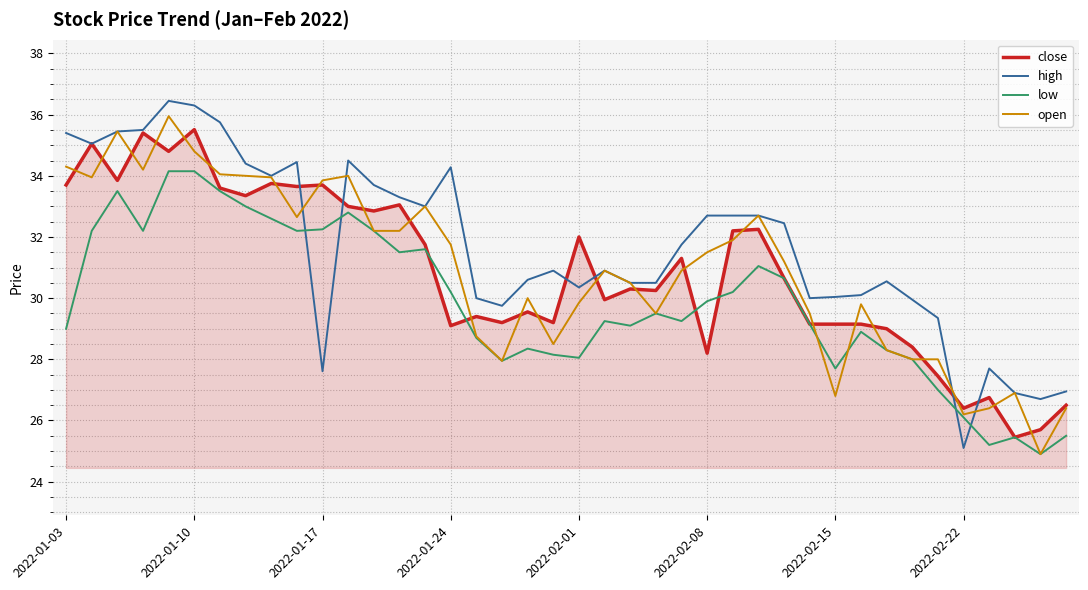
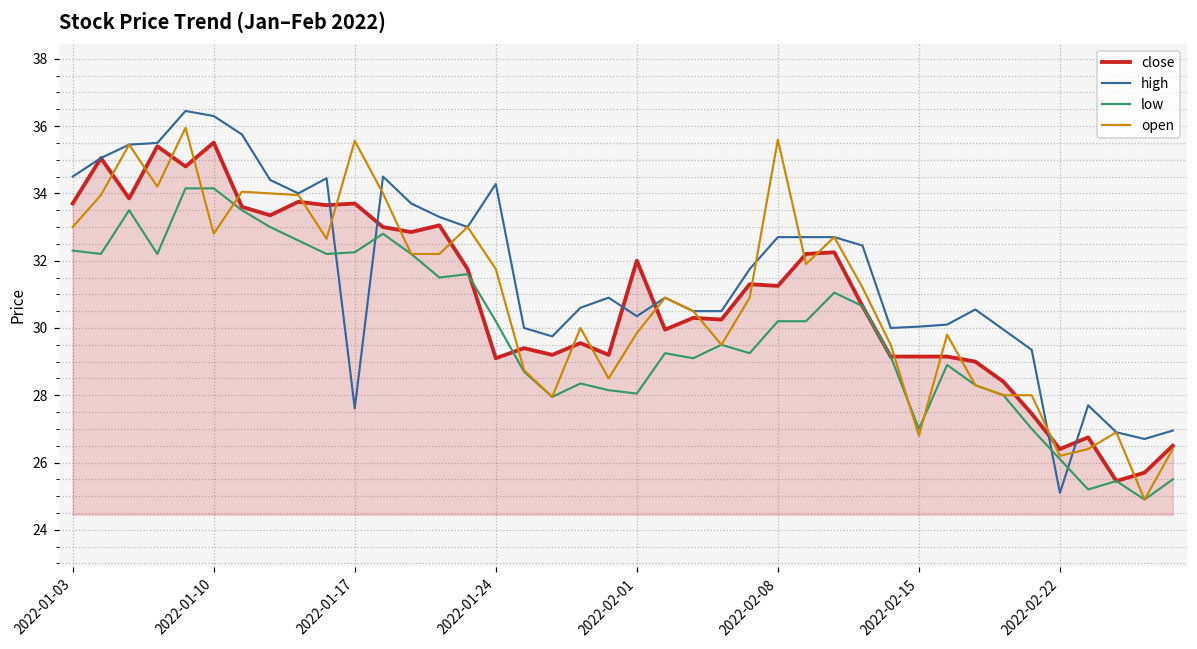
high, 2022-01-03: 35.4 -> 34.5
low, 2022-01-03: 29.0 -> 32.3
open, 2022-01-03: 34.3 -> 33.0
open, 2022-01-10: 34.8 -> 32.8
open, 2022-01-17: 33.9 -> 35.6
close, 2022-02-08: 28.2 -> 31.3
low, 2022-02-08: 29.9 -> 30.2
open, 2022-02-08: 31.5 -> 35.6
low, 2022-02-15: 27.7 -> 27.0
